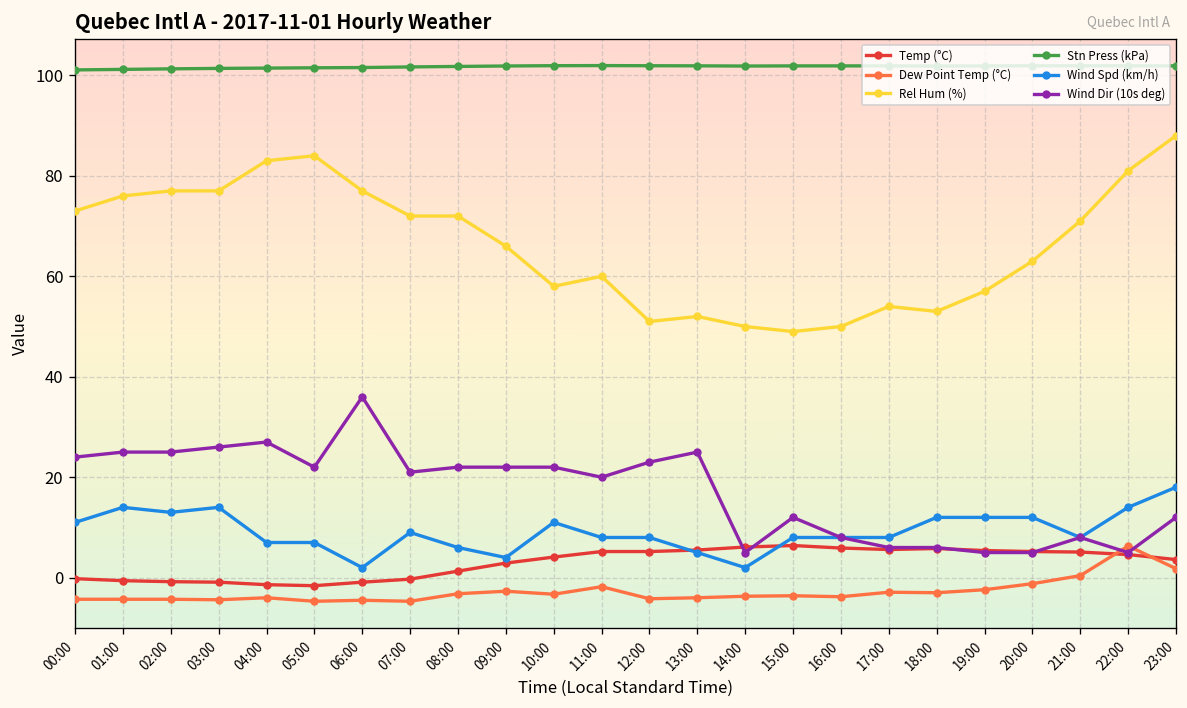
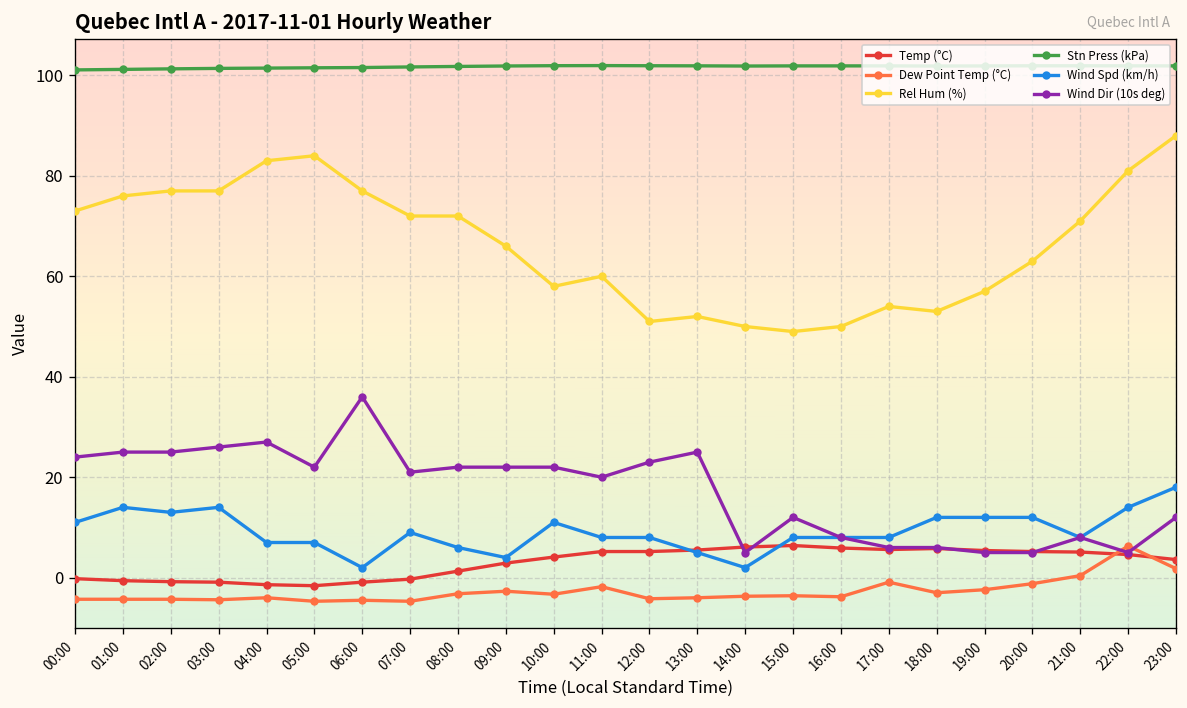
Dew Point Temp (°C), 17:00: -3 -> -1
